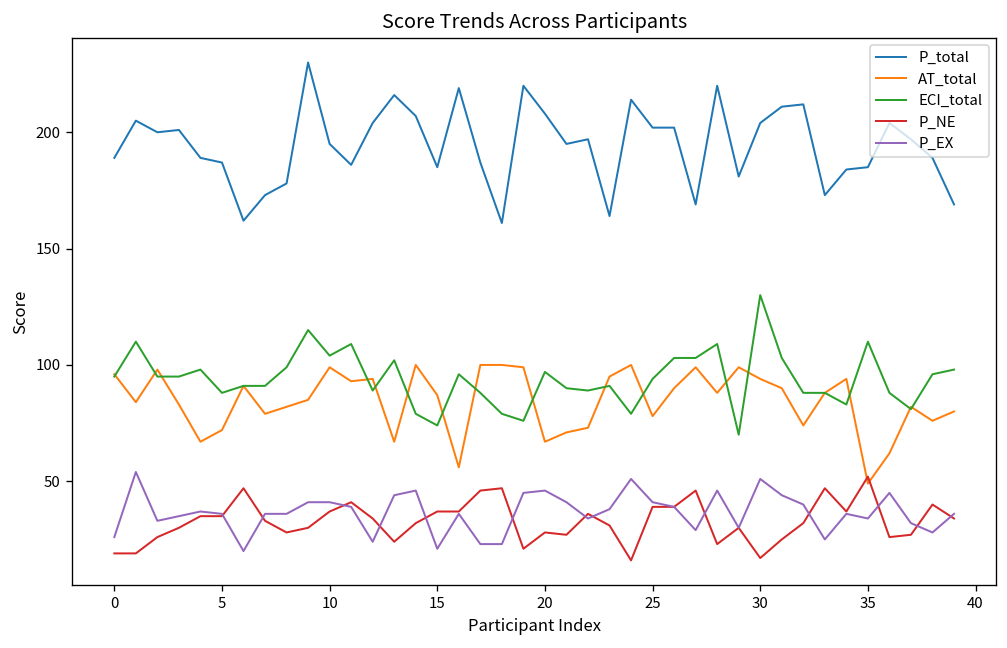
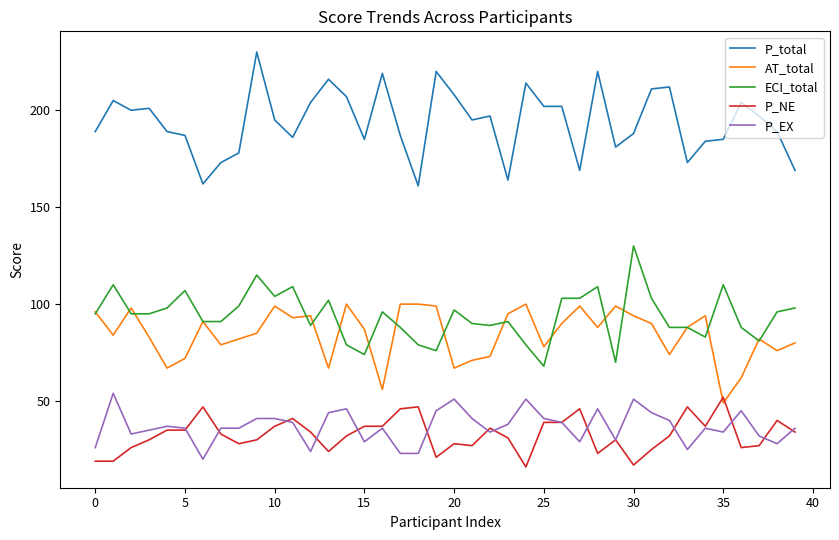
ECI_total, 5: 88 -> 107
P_EX, 15: 21 -> 29
P_EX, 20: 46 -> 51
ECI_total, 25: 94 -> 68
P_total, 30: 204 -> 188
